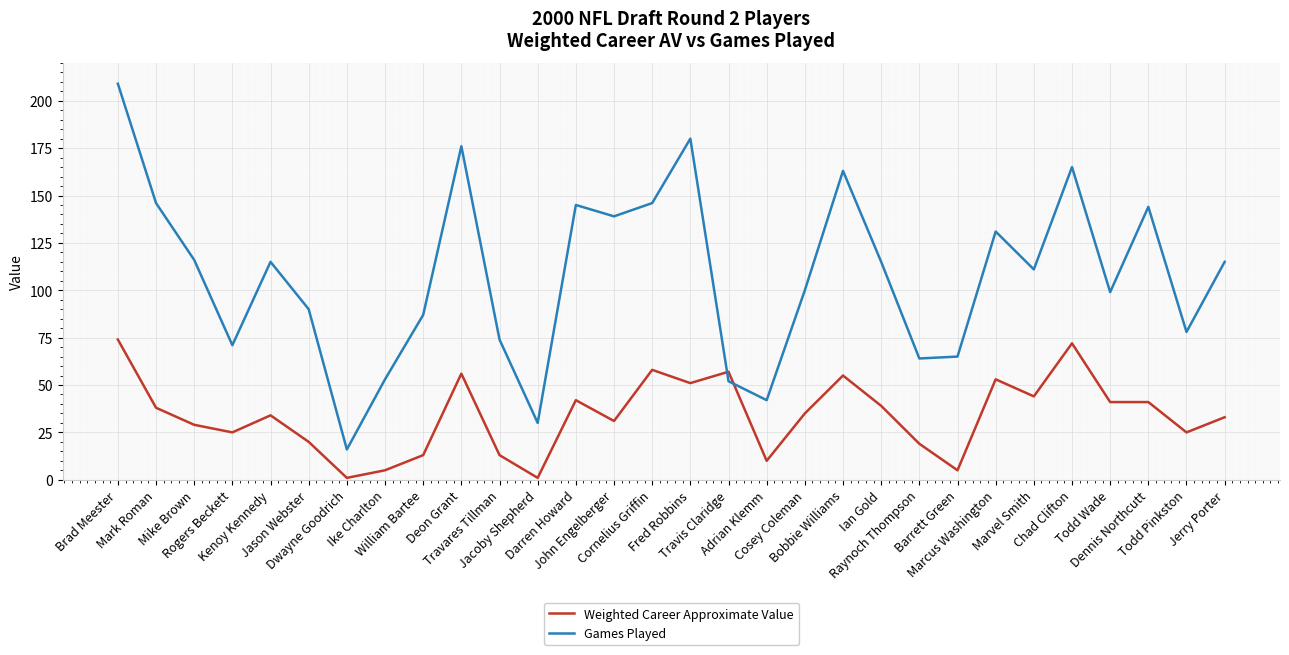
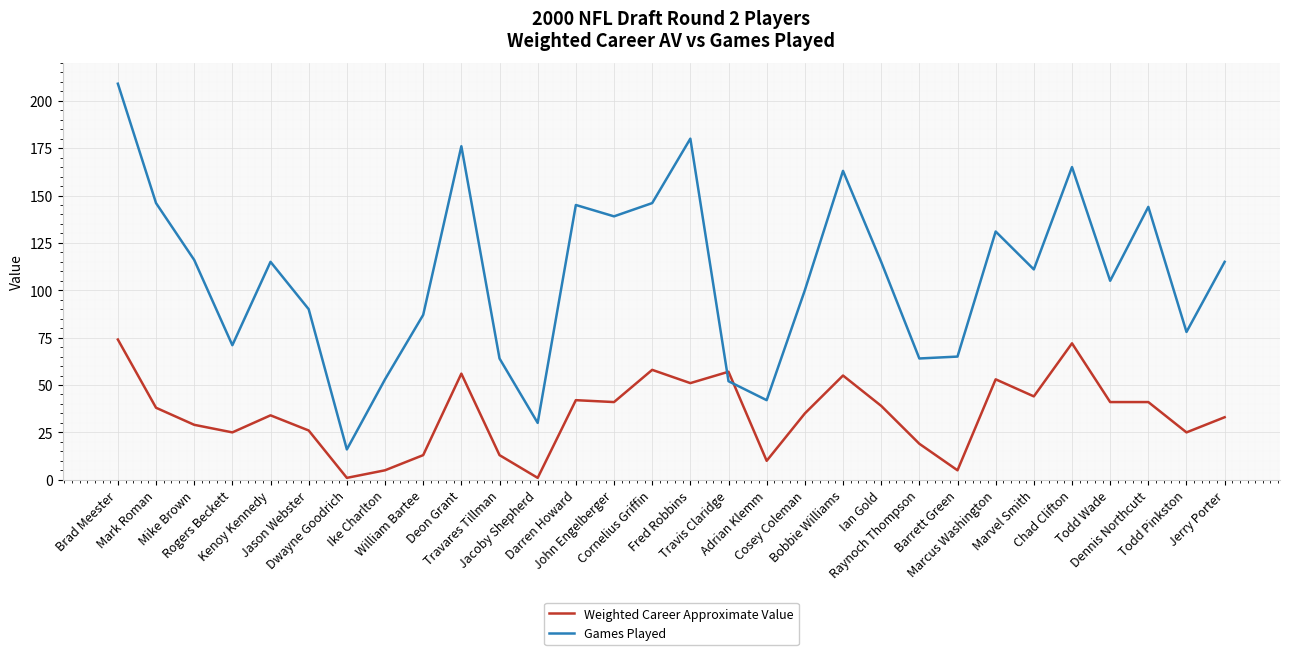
Weighted Career Approximate Value, Jason Webster: 20 -> 26
Games Played, Travares Tillman: 74 -> 64
Weighted Career Approximate Value, John Engelberger: 31 -> 41
Games Played, Todd Wade: 99 -> 105
